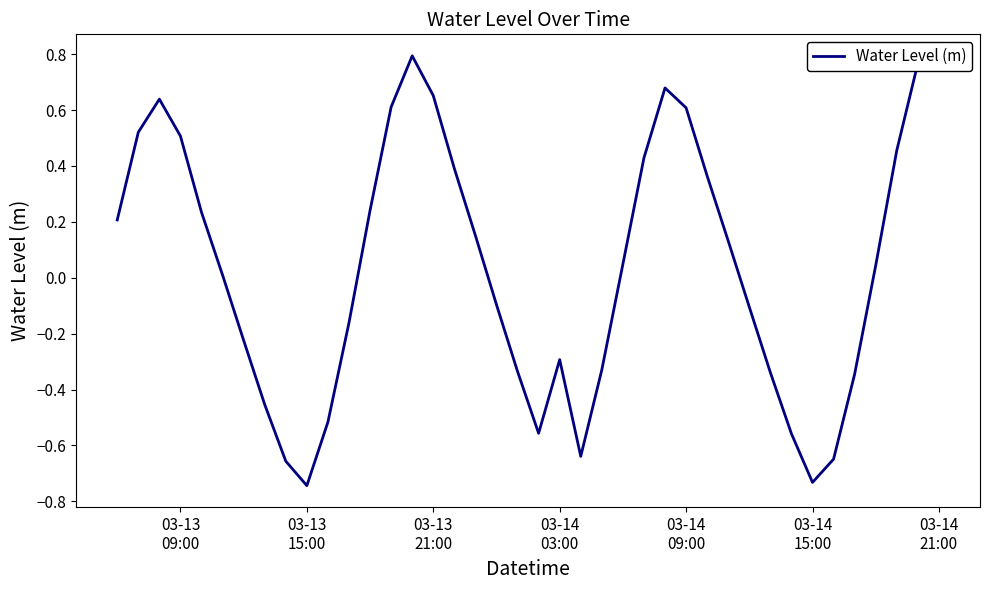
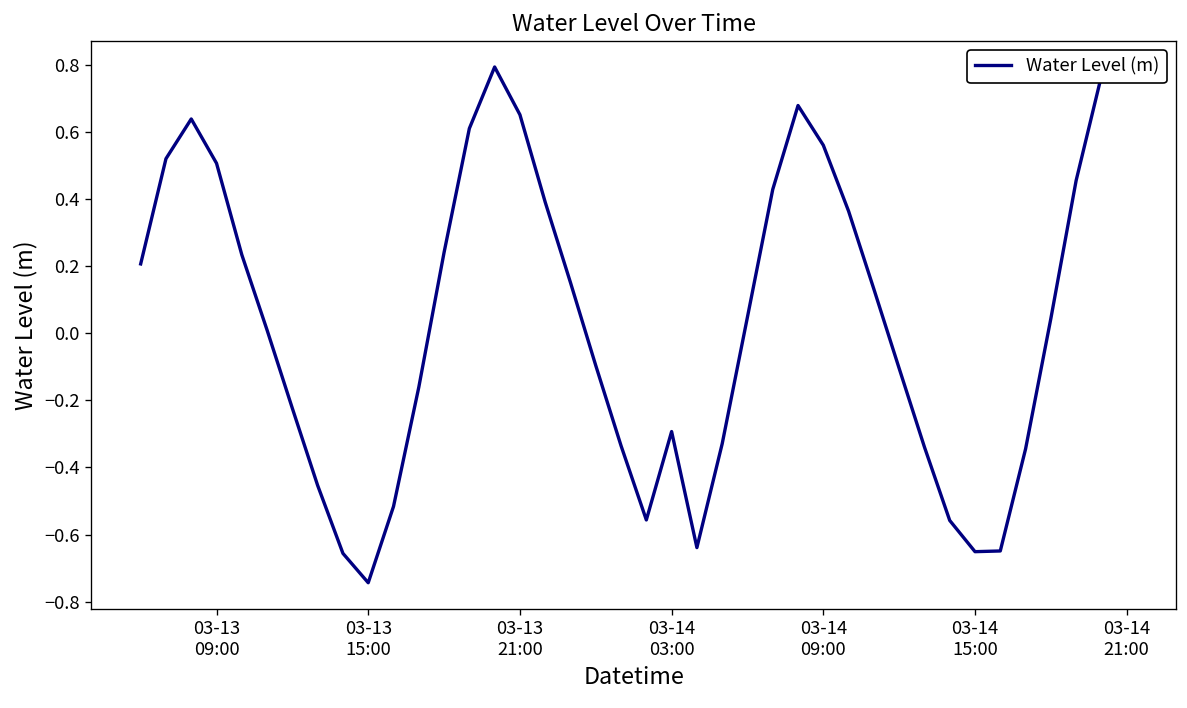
03-14 09:00: 0.61 -> 0.56
03-14 15:00: -0.73 -> -0.65
